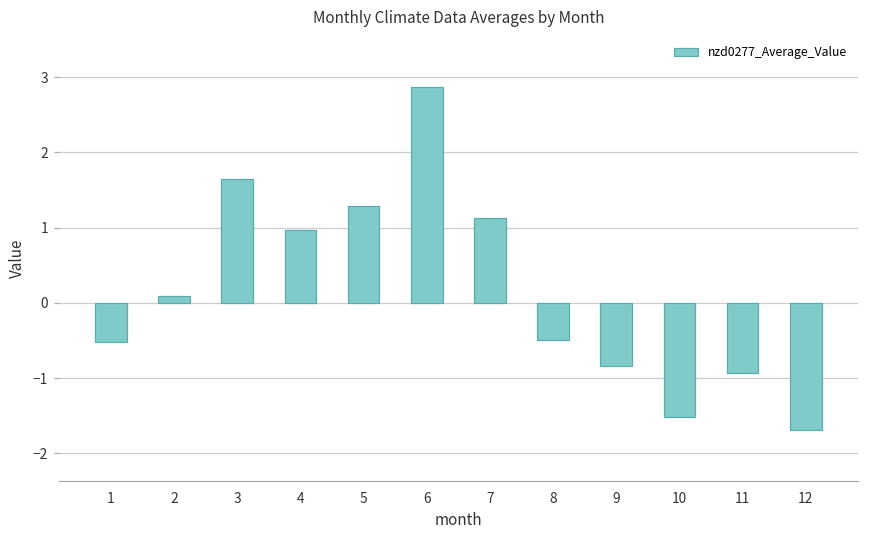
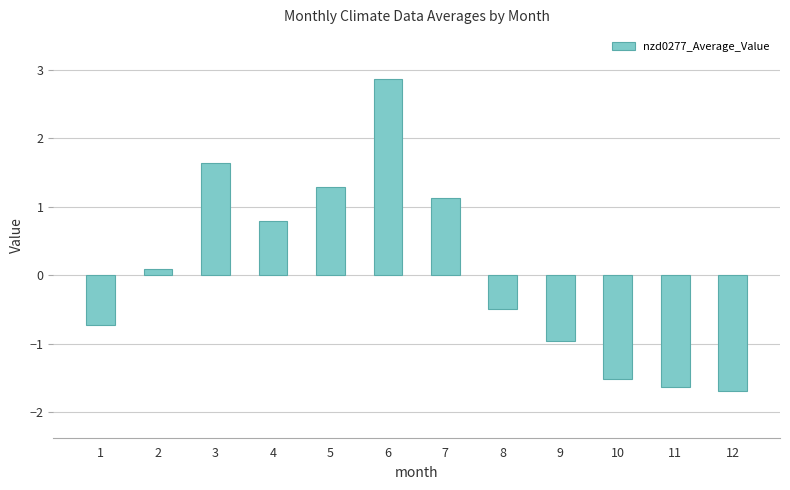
1: -0.5 -> -0.7
4: 1.0 -> 0.8
9: -0.8 -> -1.0
11: -0.9 -> -1.6
